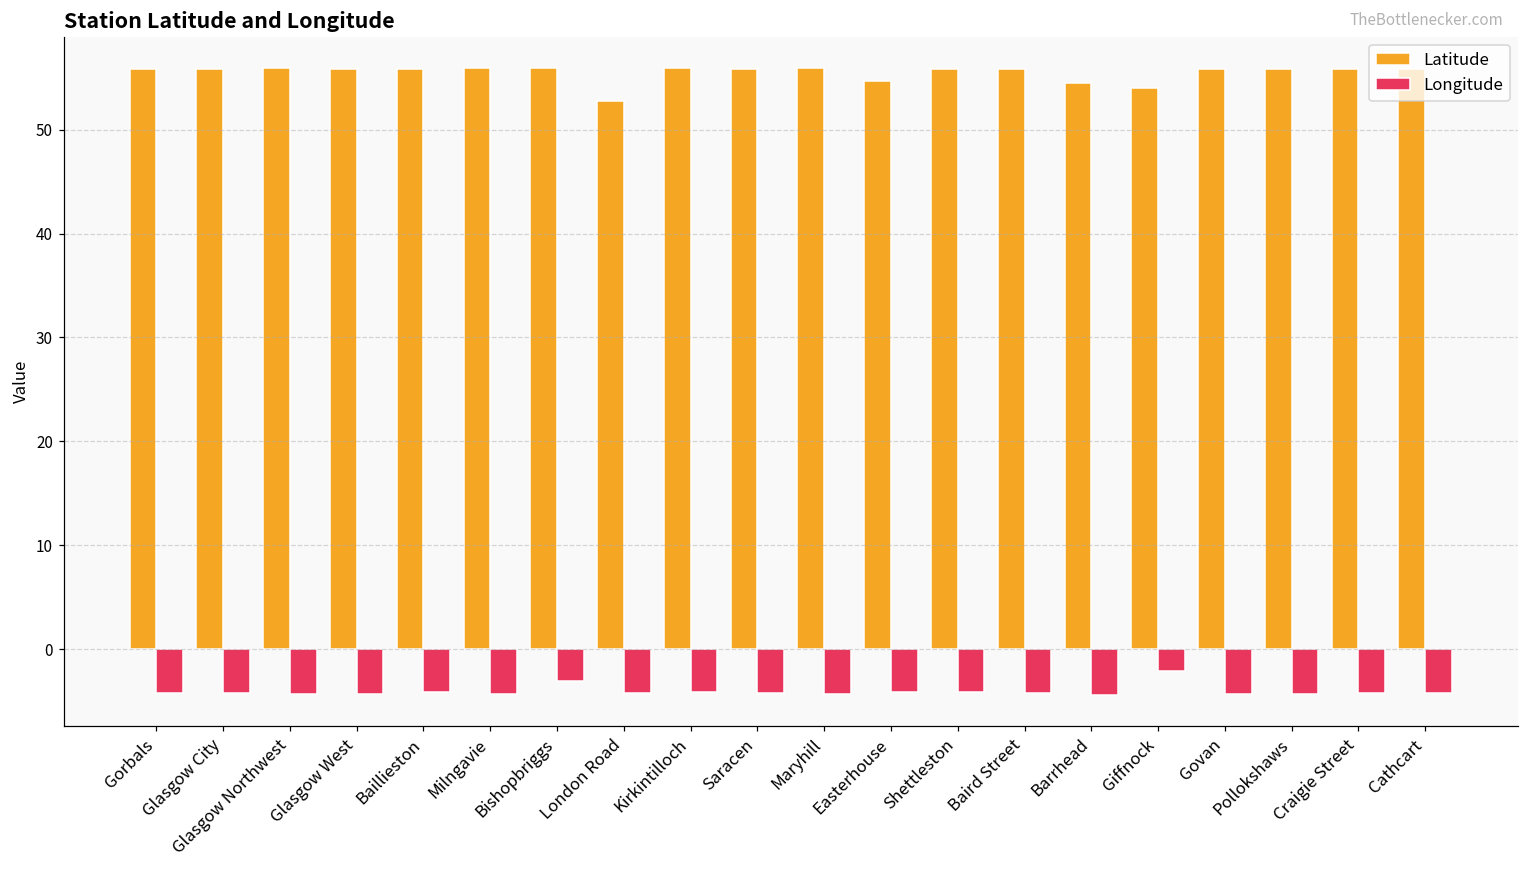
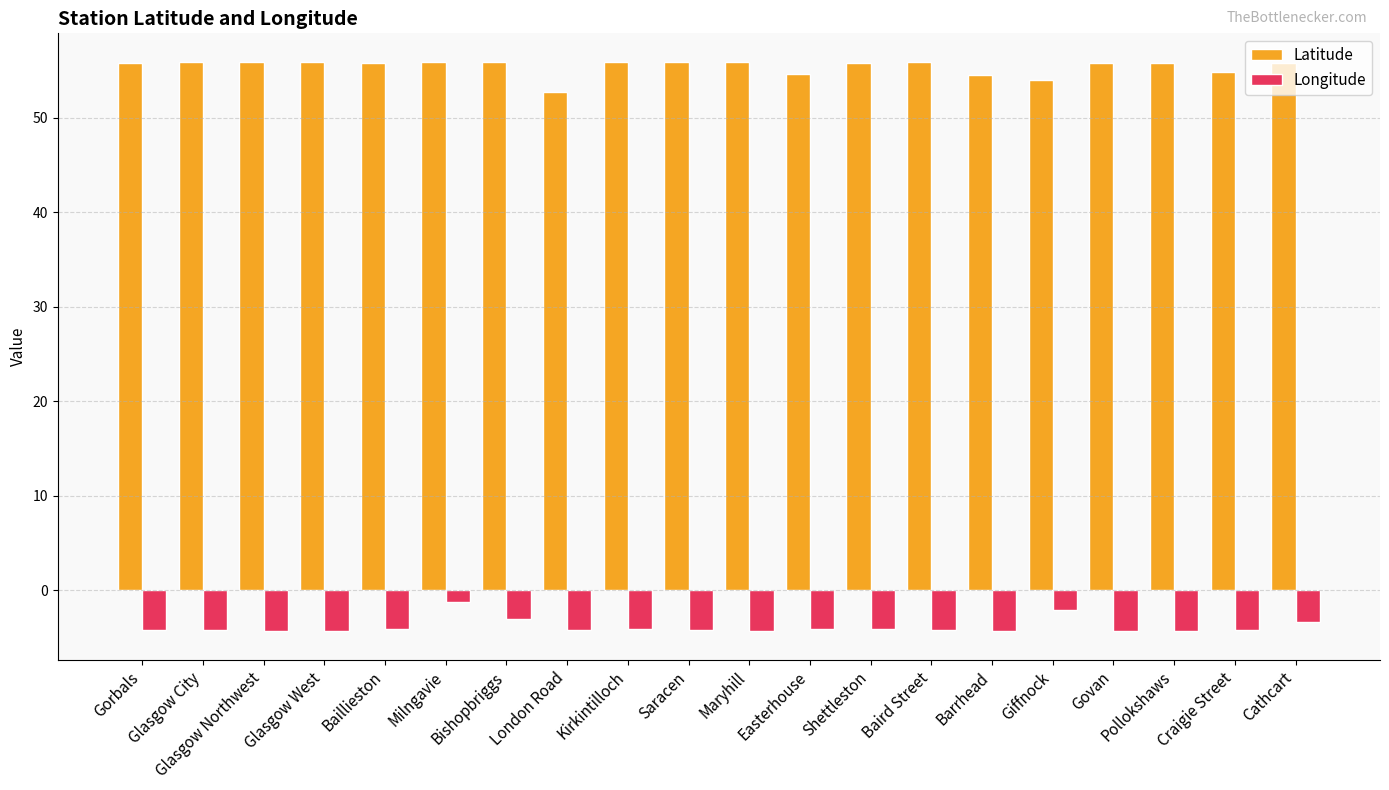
Longitude, Milngavie: -4 -> -1
Latitude, Craigie Street: 56 -> 55
Longitude, Cathcart: -4 -> -3
